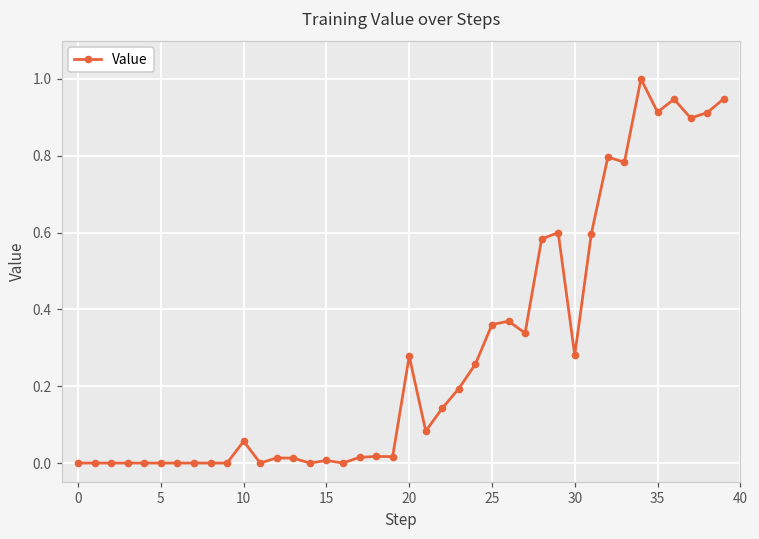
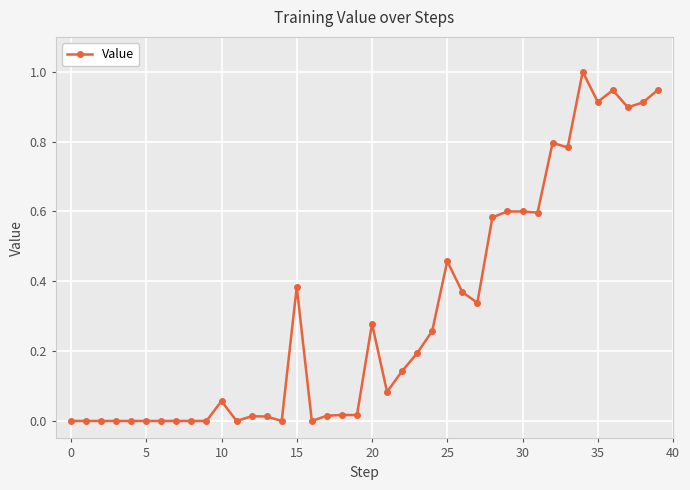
15: 0.01 -> 0.38
25: 0.36 -> 0.46
30: 0.28 -> 0.60
